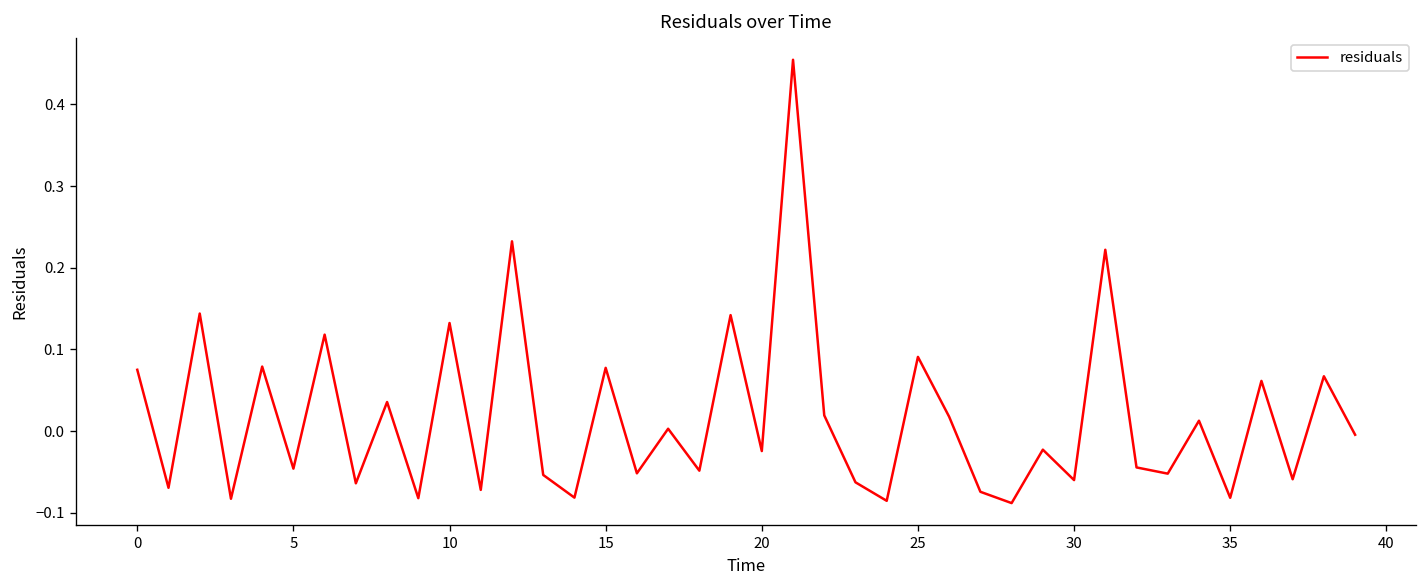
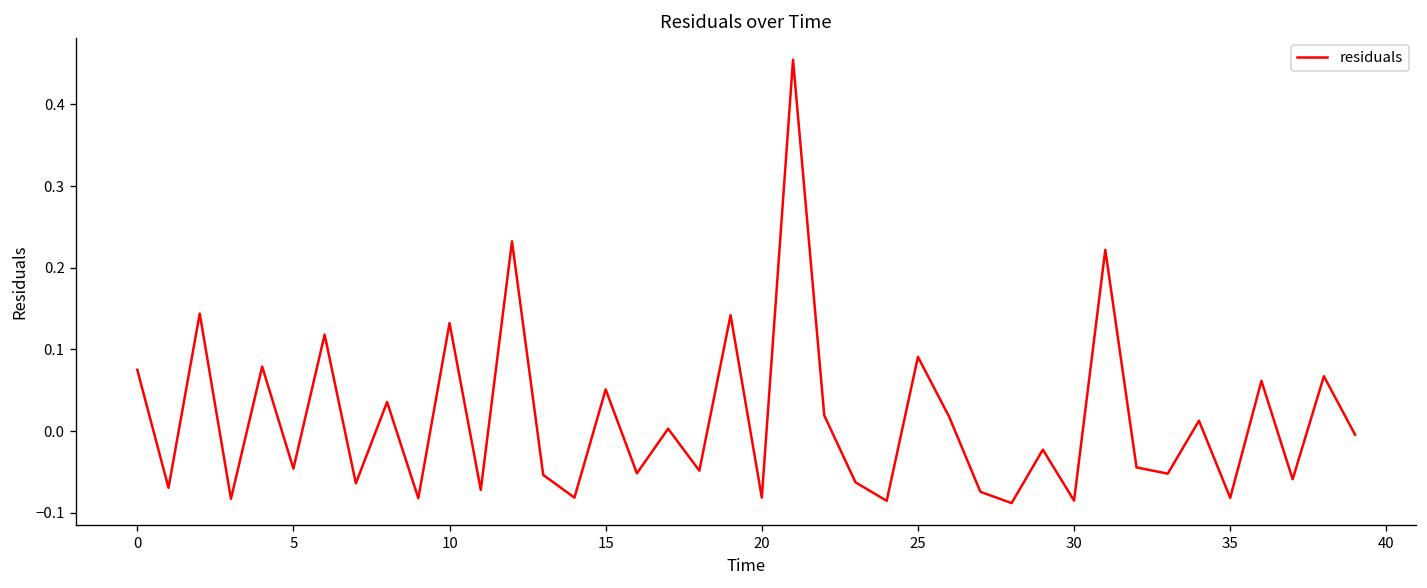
15: 0.08 -> 0.05
20: -0.02 -> -0.08
30: -0.06 -> -0.09
